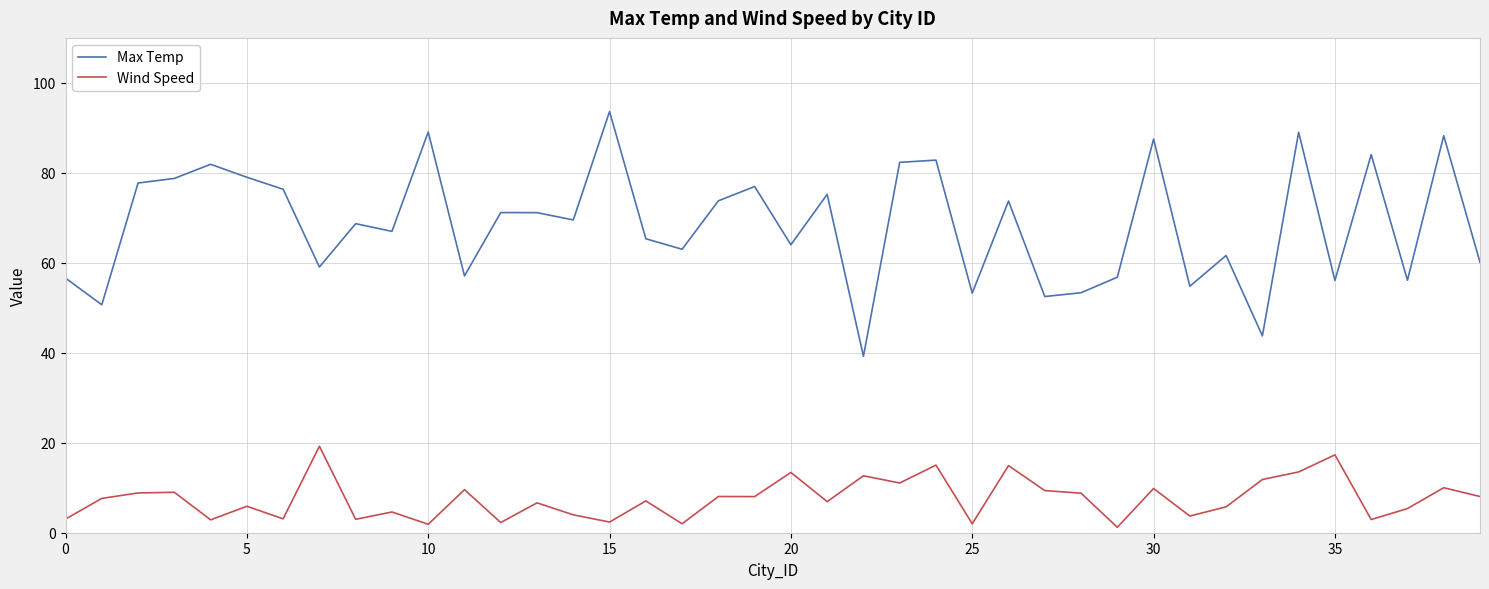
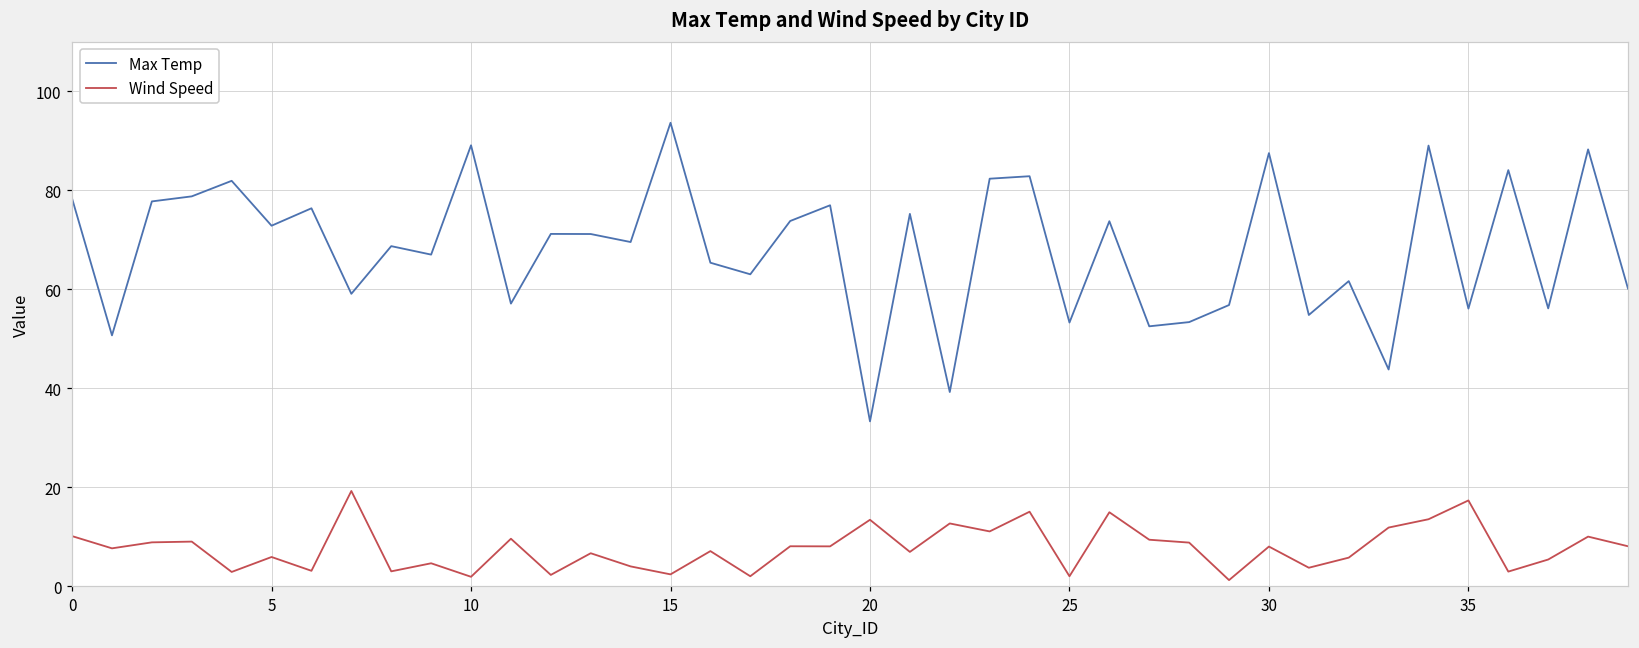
Max Temp, 0: 57 -> 78
Wind Speed, 0: 3 -> 10
Max Temp, 5: 79 -> 73
Max Temp, 20: 64 -> 33
Wind Speed, 30: 10 -> 8
